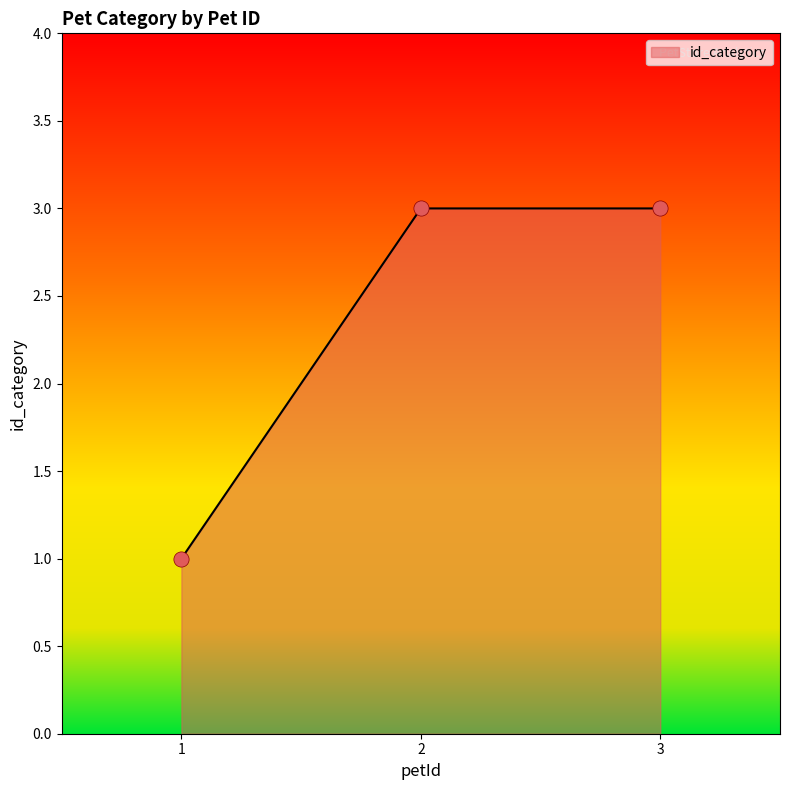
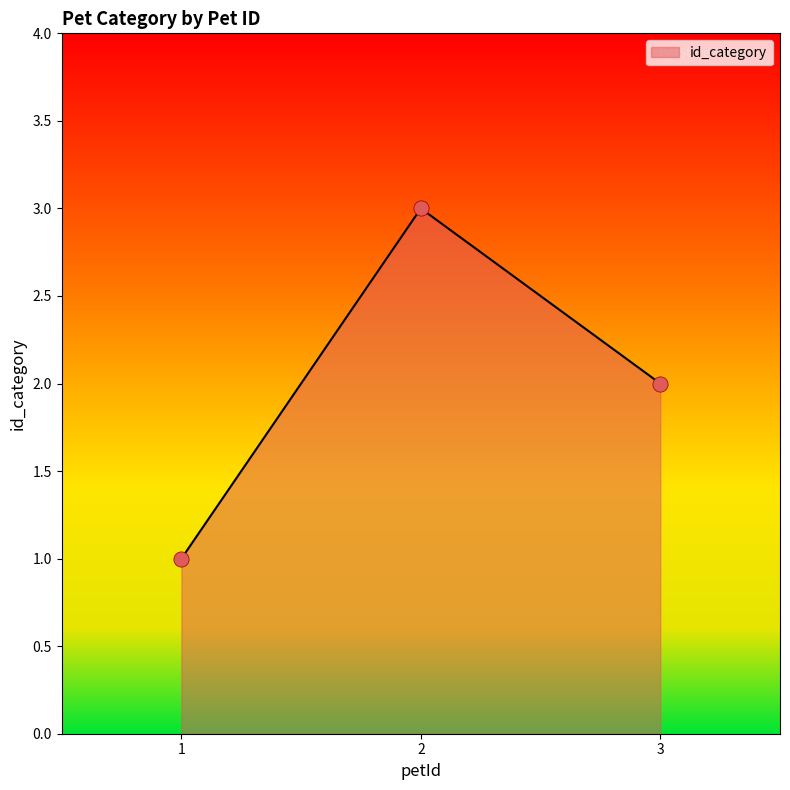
3: 3 -> 2
